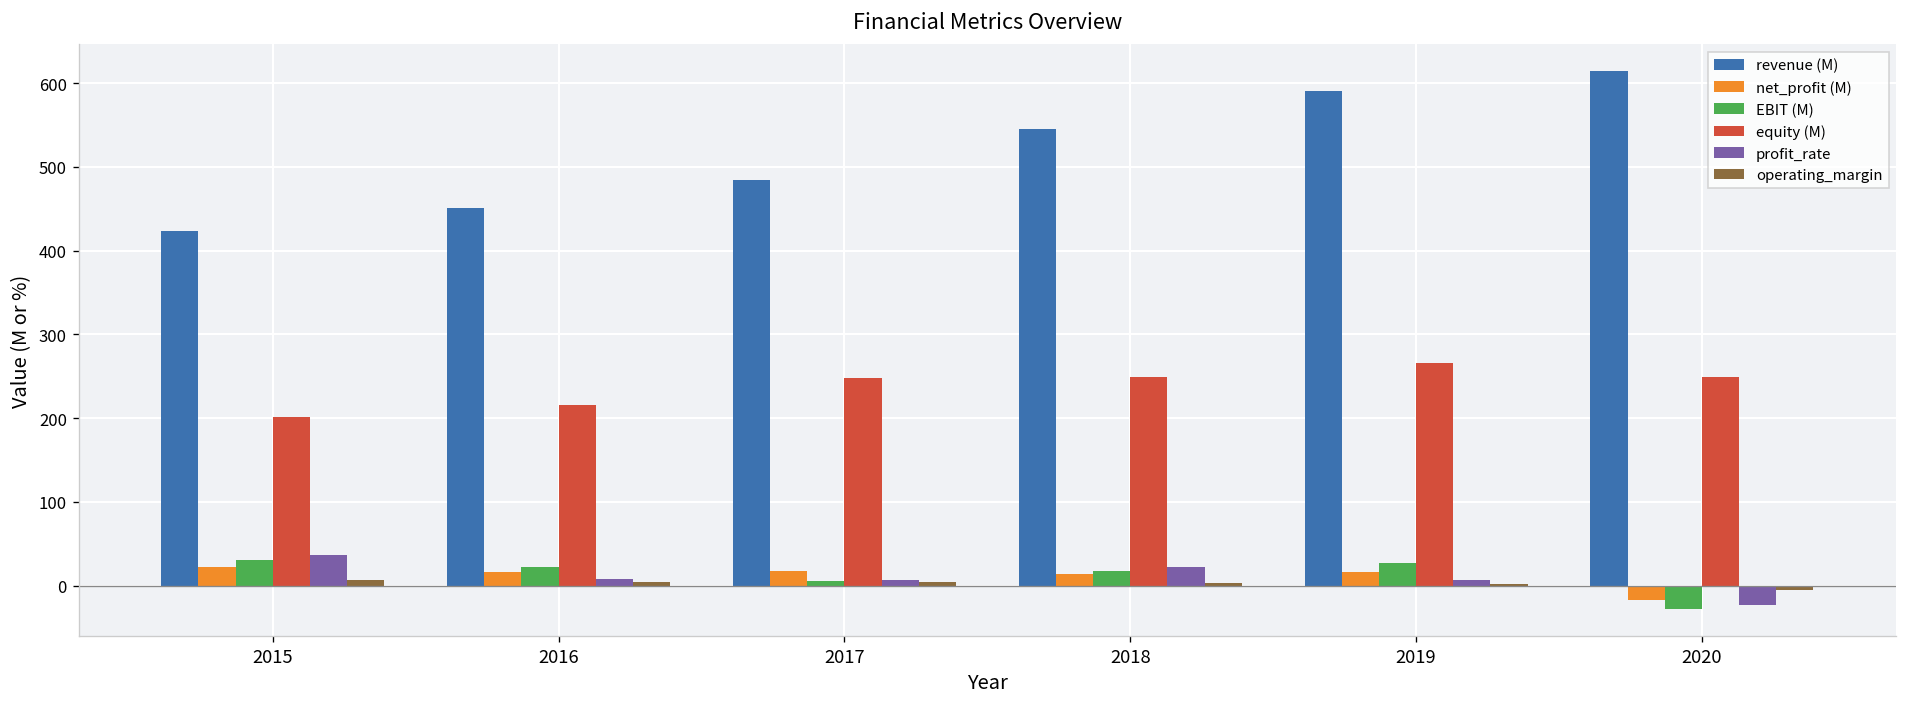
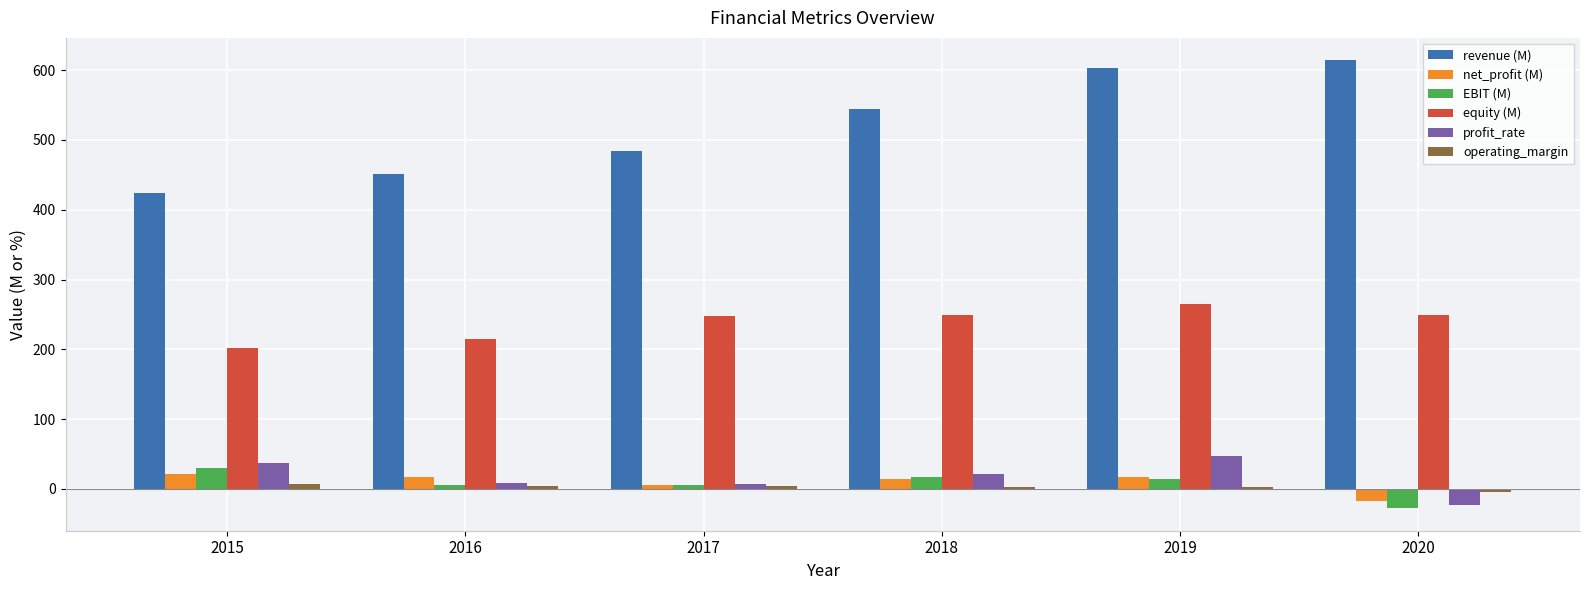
EBIT (M), 2016: 20 -> 10
net_profit (M), 2017: 20 -> 10
revenue (M), 2019: 590 -> 600
EBIT (M), 2019: 30 -> 10
profit_rate, 2019: 10 -> 50
